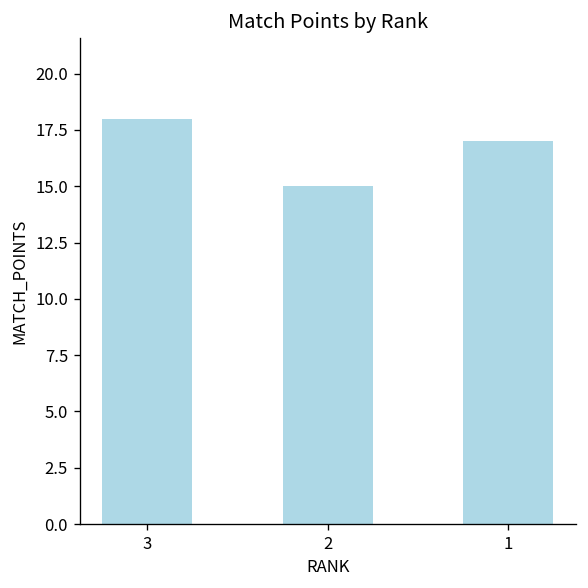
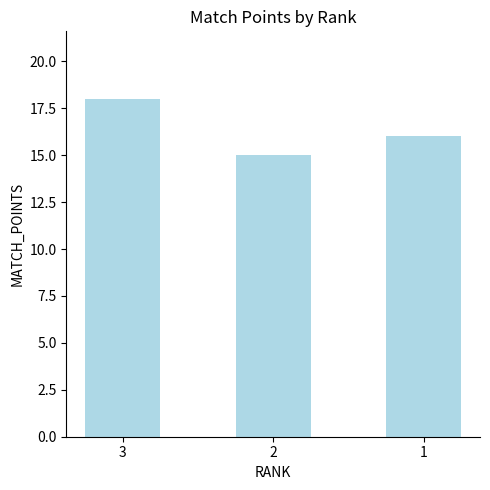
1: 17 -> 16
